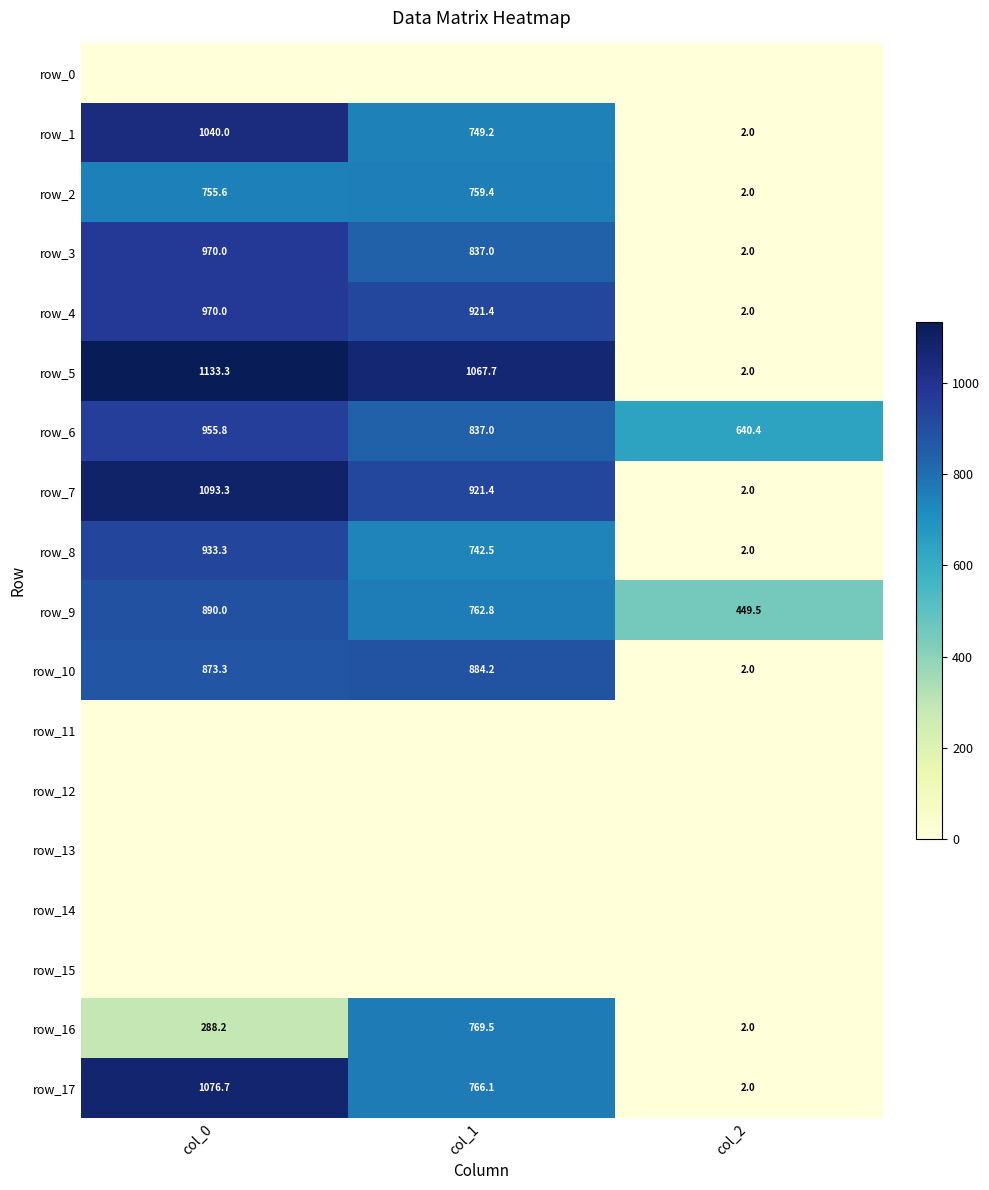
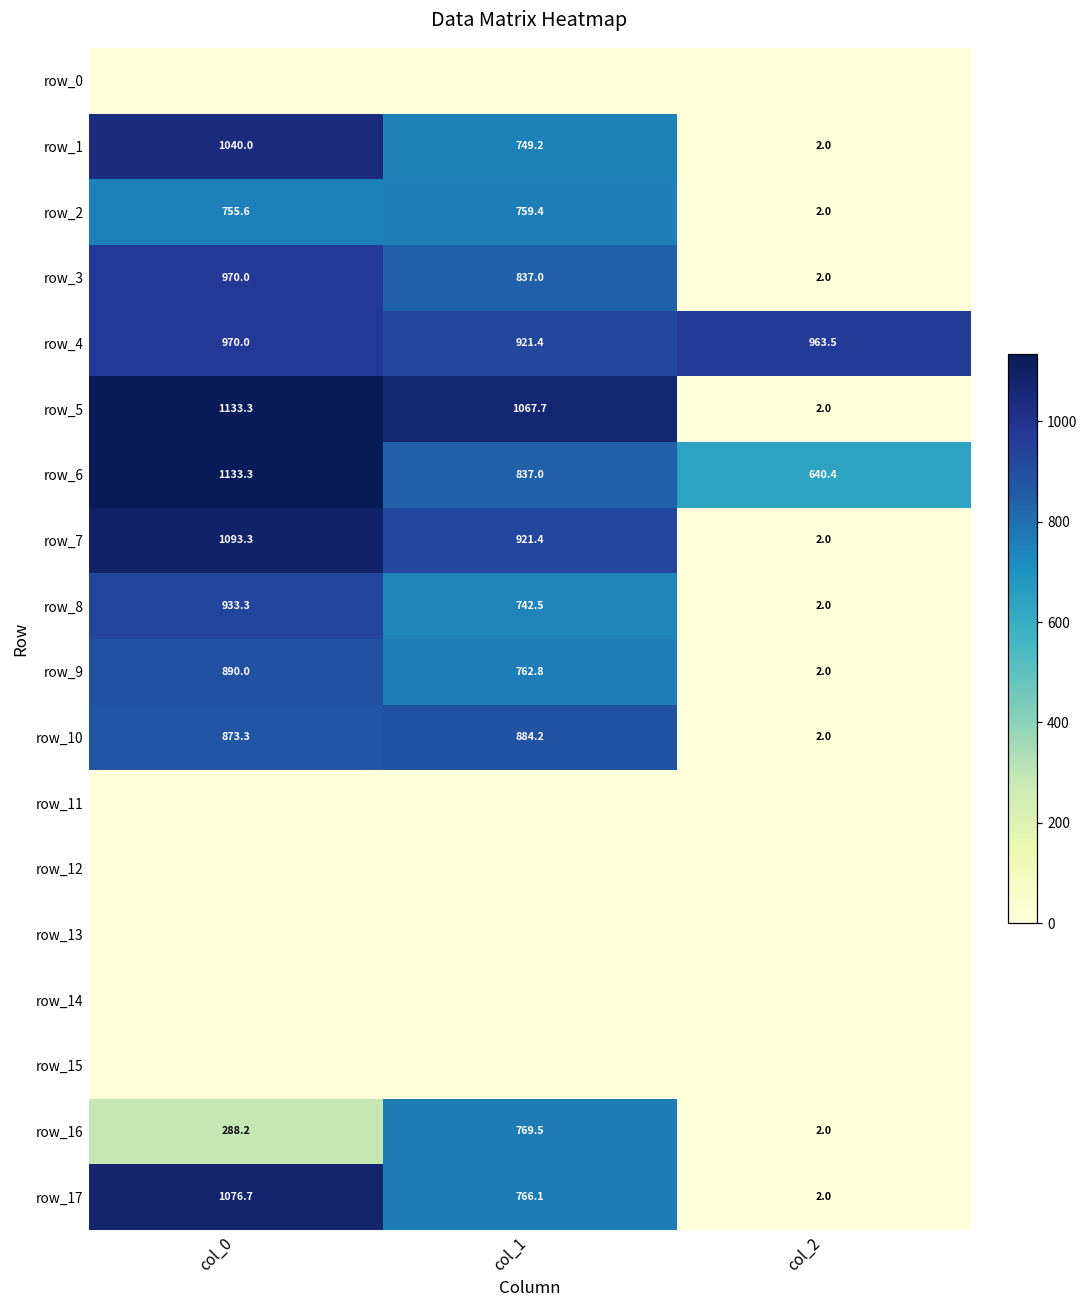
row_4, col_2: 2.0 -> 963.5
row_6, col_0: 955.8 -> 1133.3
row_9, col_2: 449.5 -> 2.0
